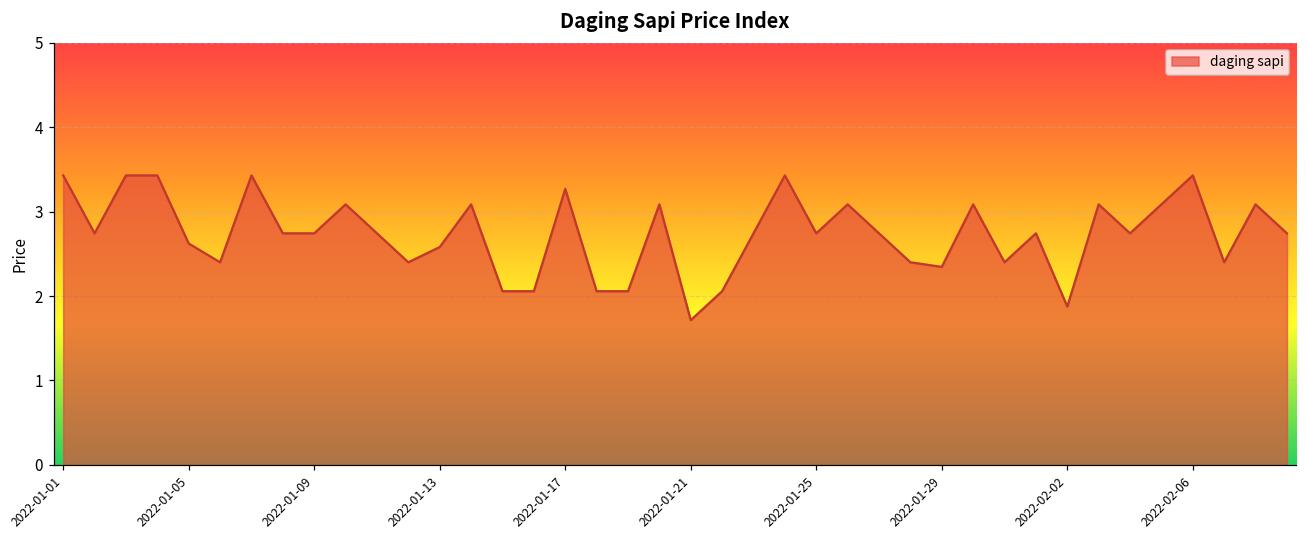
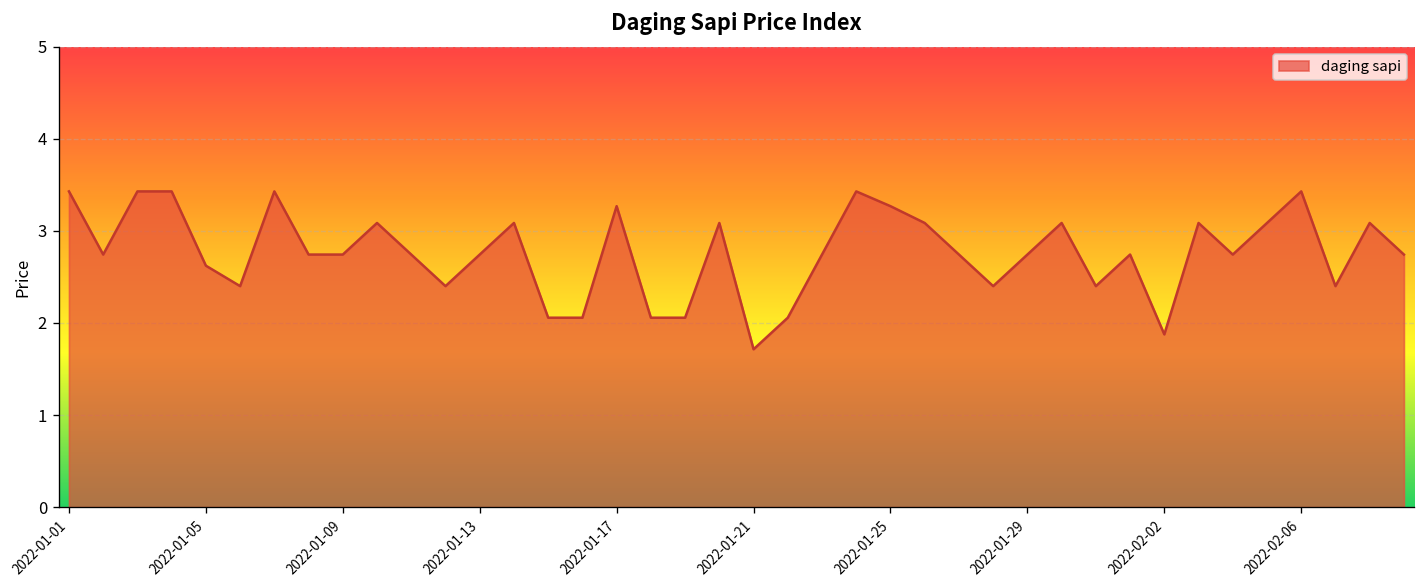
2022-01-13: 2.6 -> 2.7
2022-01-25: 2.7 -> 3.3
2022-01-29: 2.3 -> 2.7
